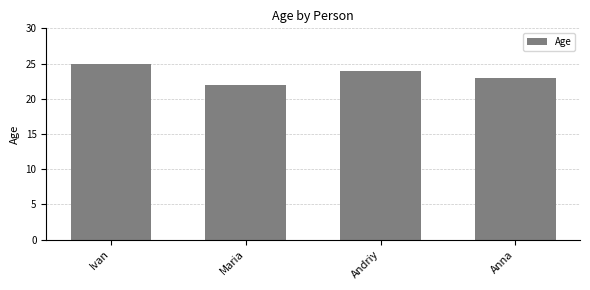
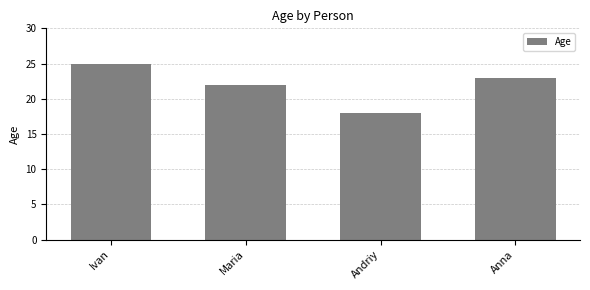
Andriy: 24 -> 18
